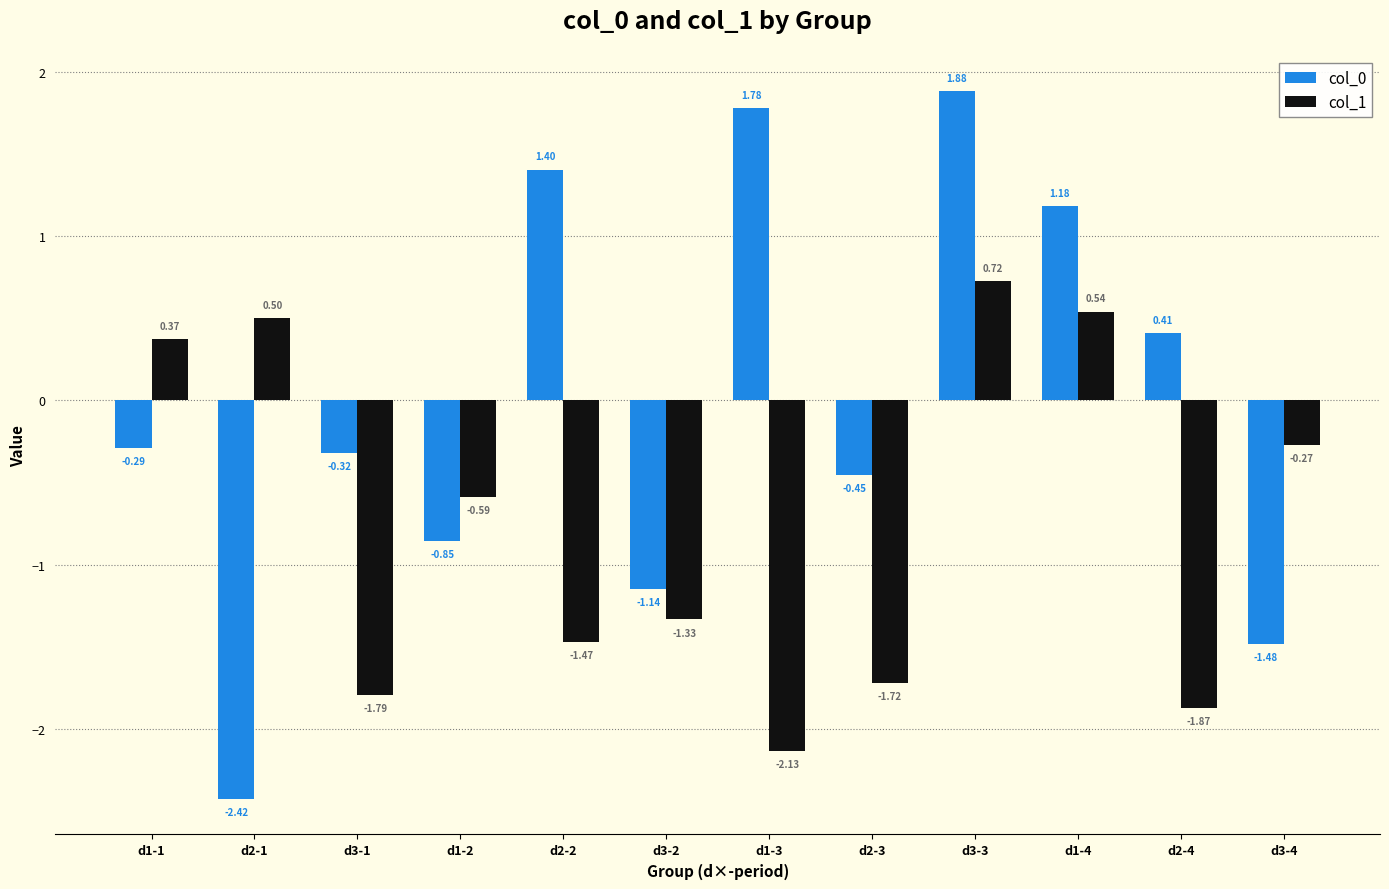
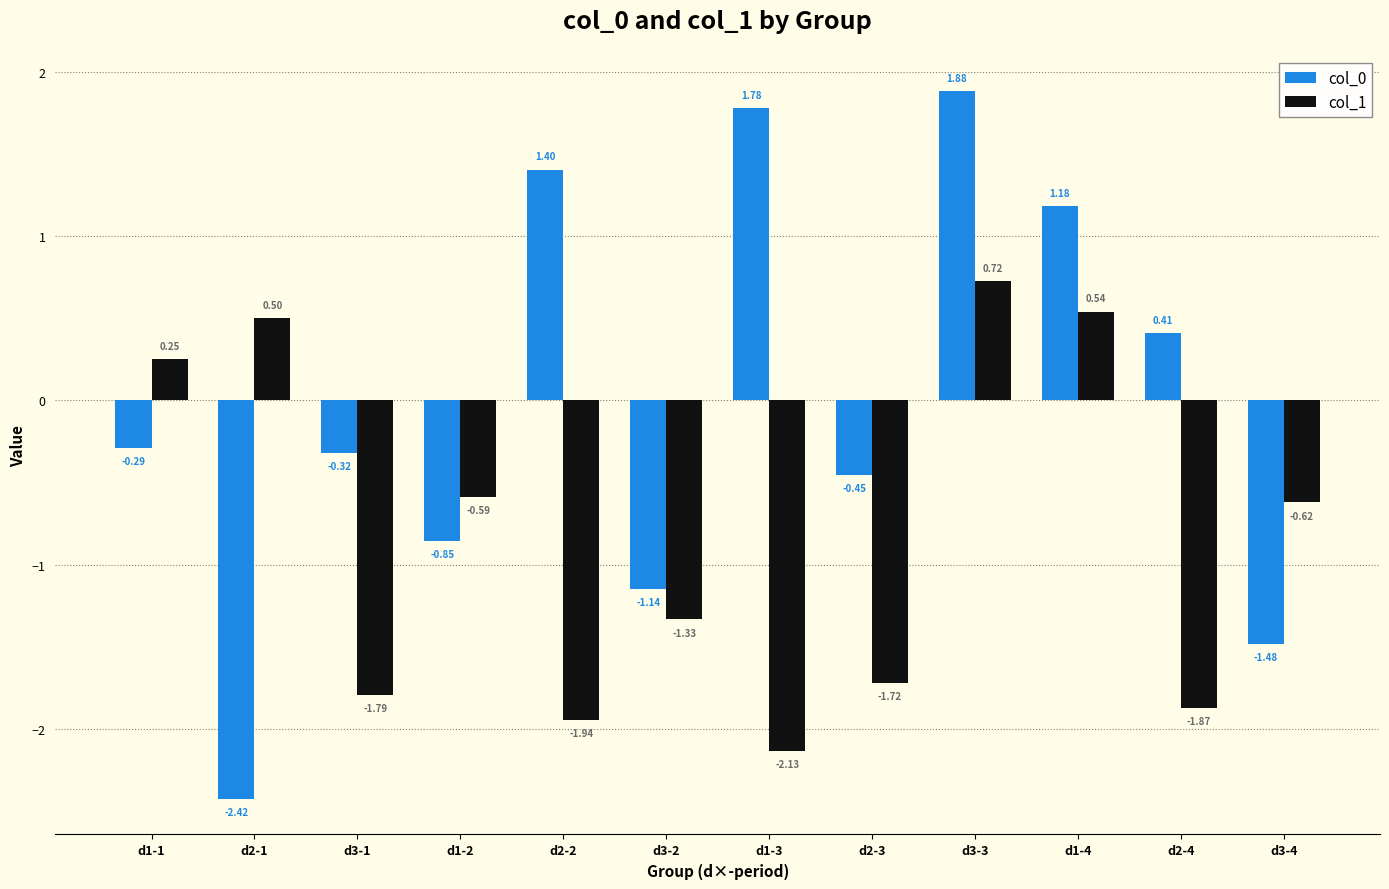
col_1, d1-1: 0.37 -> 0.25
col_1, d2-2: -1.47 -> -1.94
col_1, d3-4: -0.27 -> -0.62
